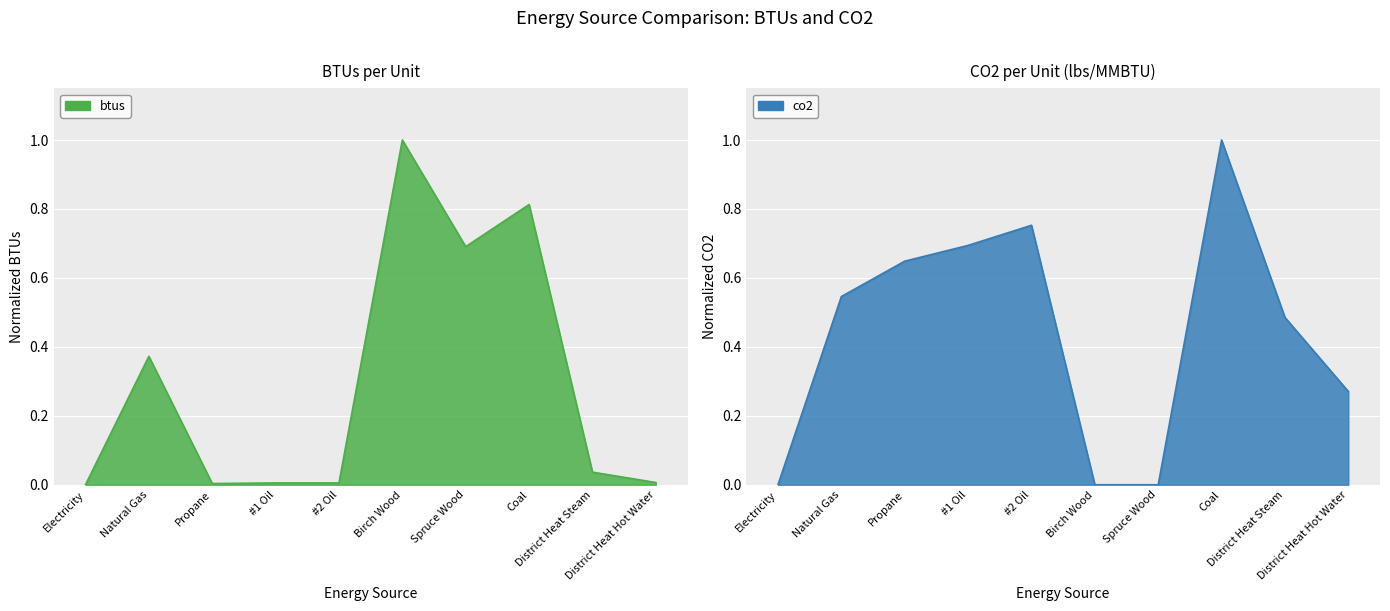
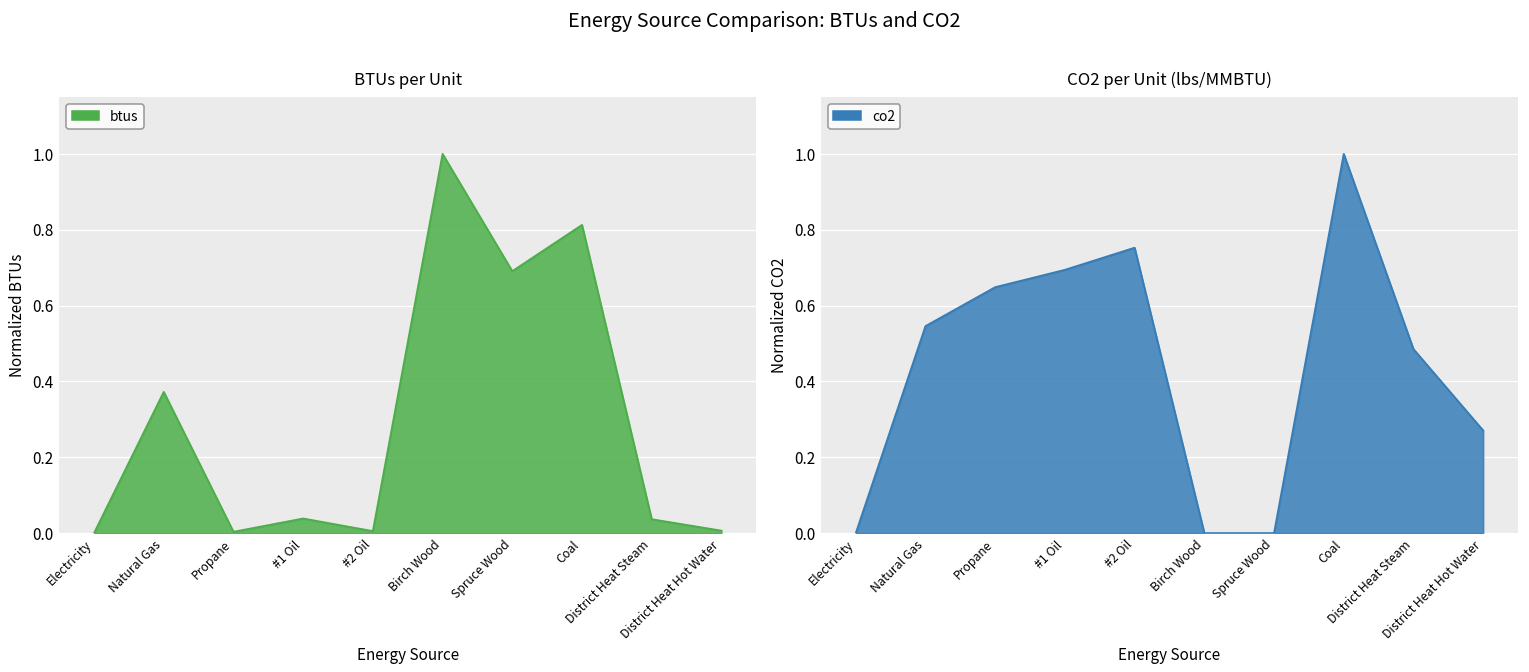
BTUs per Unit, #1 Oil: 0.01 -> 0.04
